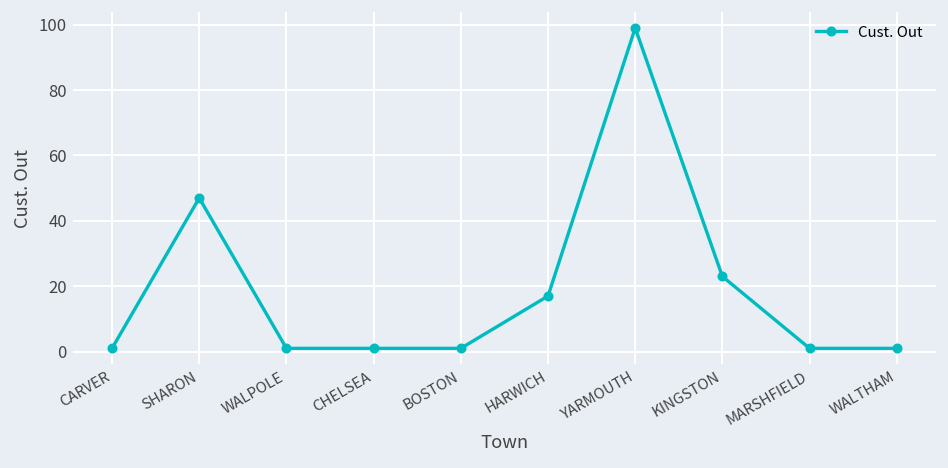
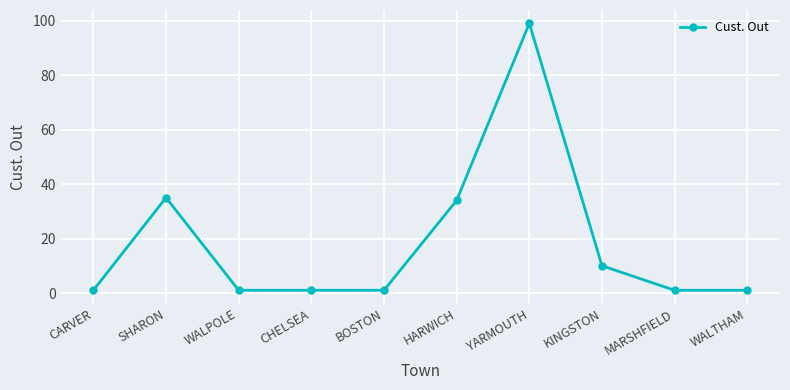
SHARON: 47 -> 35
HARWICH: 17 -> 34
KINGSTON: 23 -> 10
